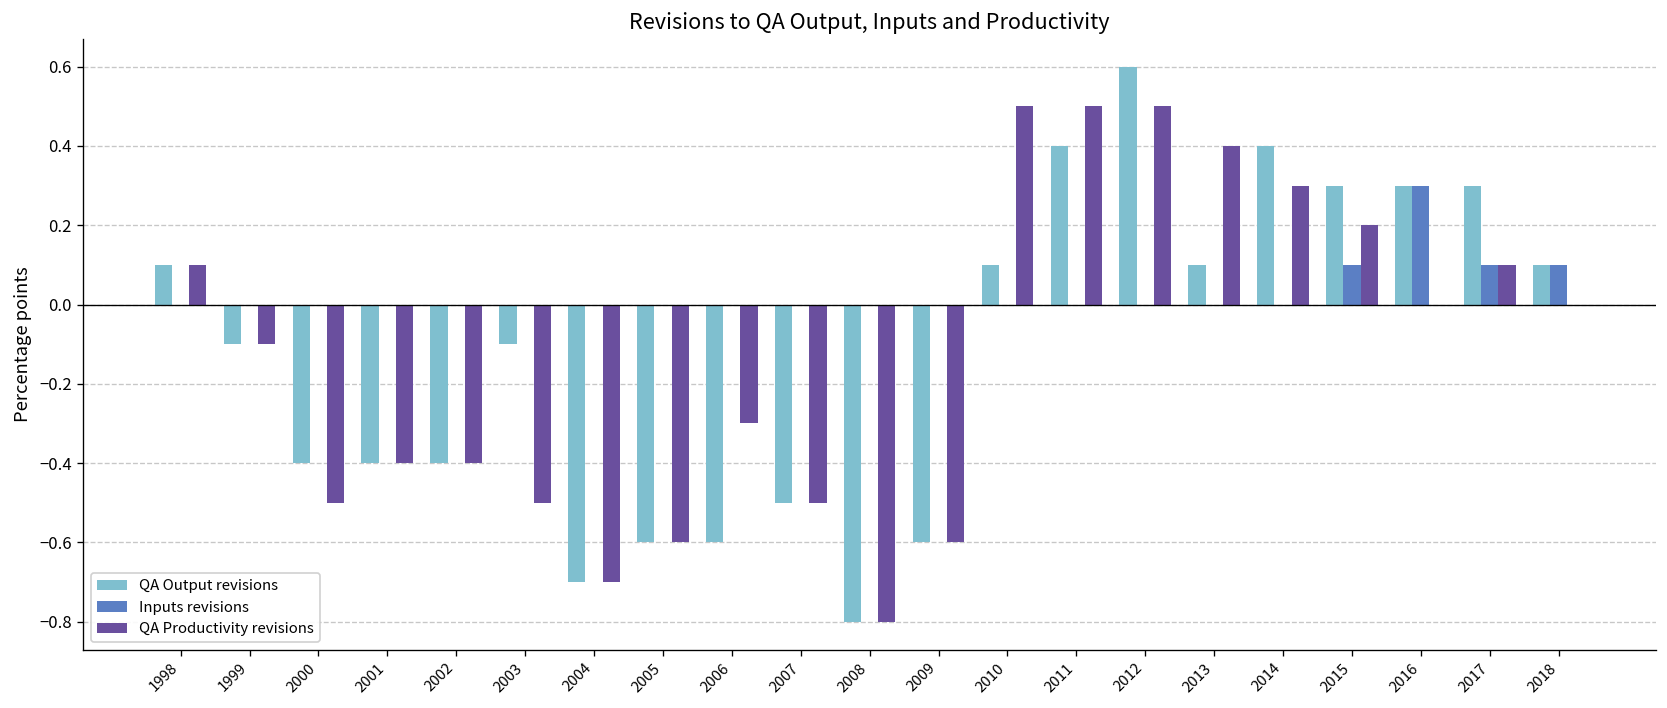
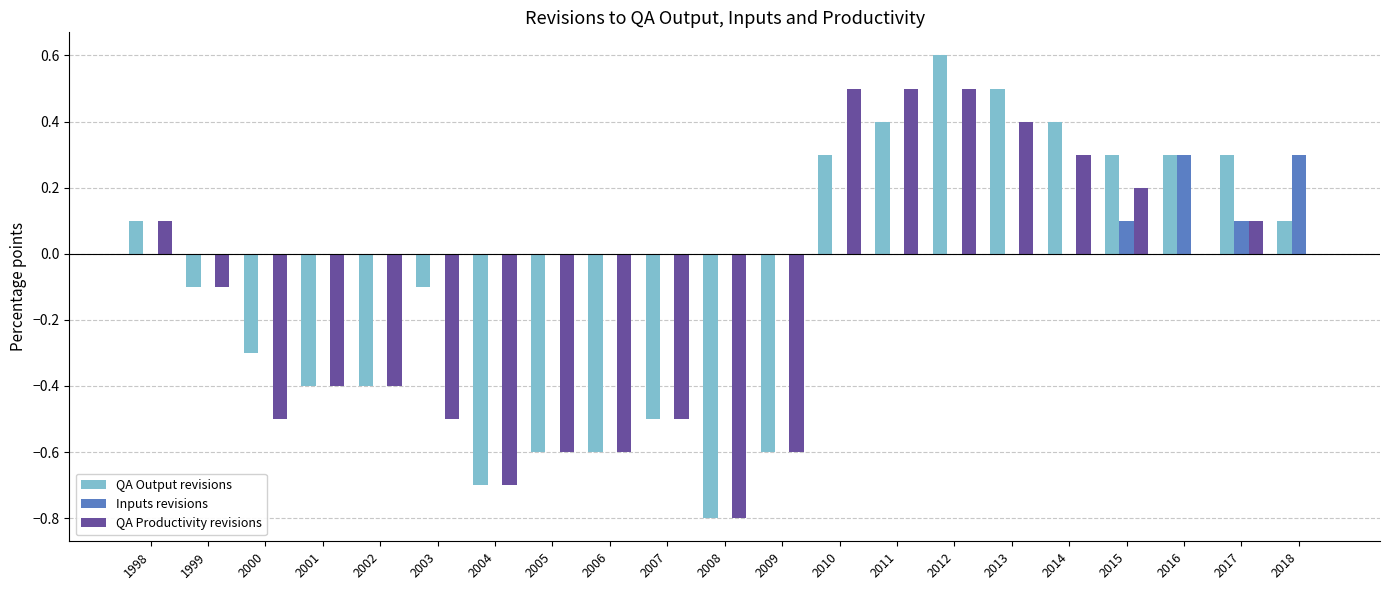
QA Output revisions, 2000: -0.4 -> -0.3
QA Productivity revisions, 2006: -0.3 -> -0.6
QA Output revisions, 2010: 0.1 -> 0.3
QA Output revisions, 2013: 0.1 -> 0.5
Inputs revisions, 2018: 0.1 -> 0.3
